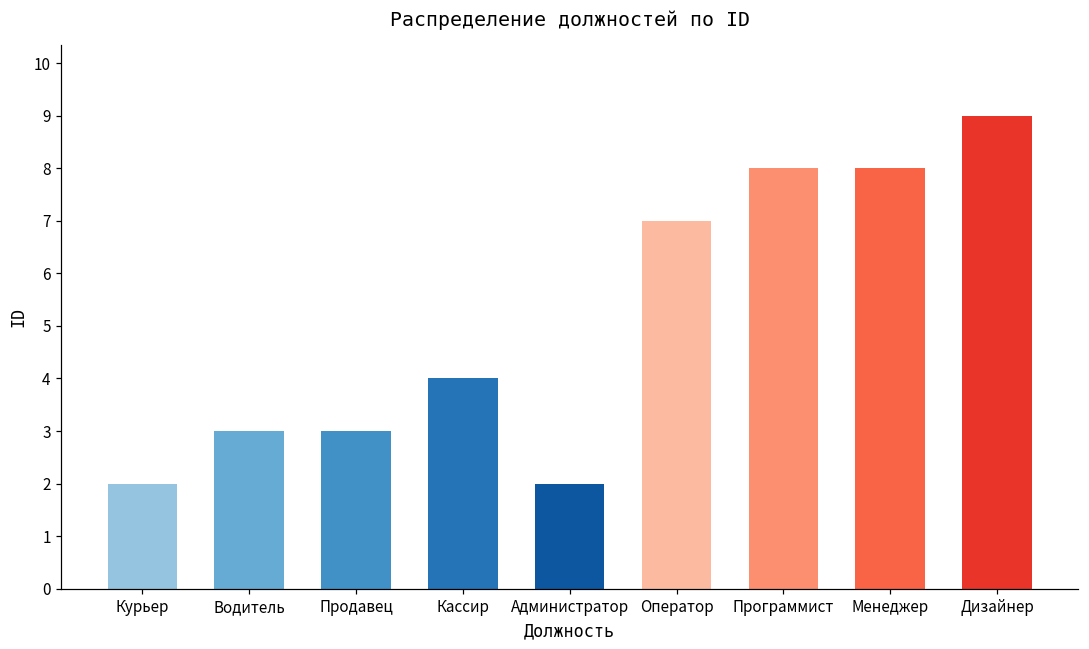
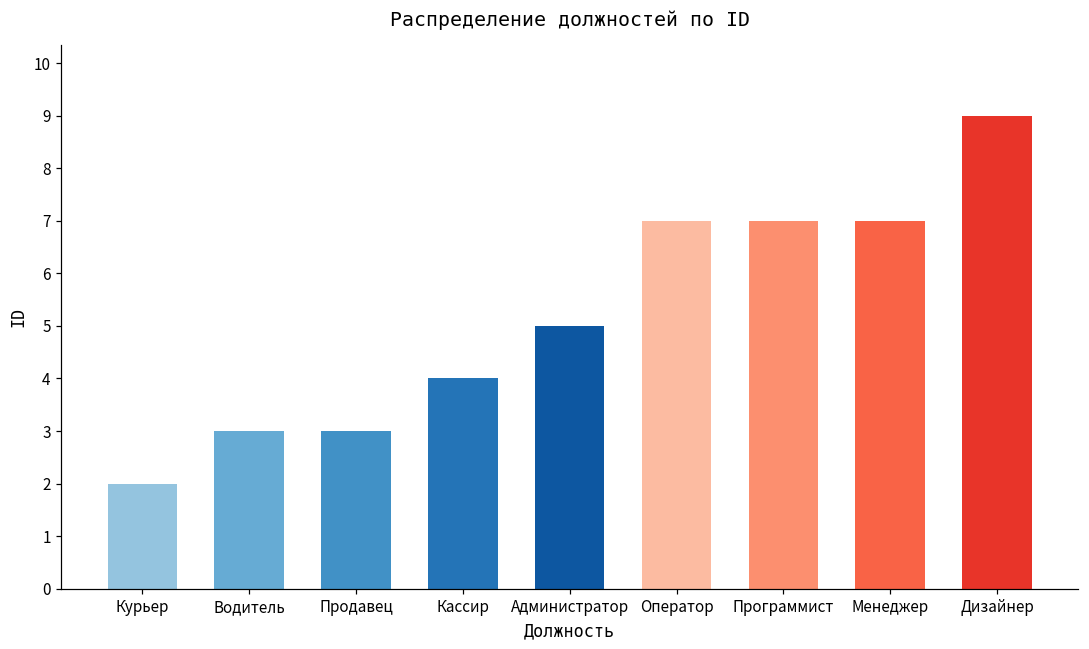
Администратор: 2 -> 5
Программист: 8 -> 7
Менеджер: 8 -> 7
